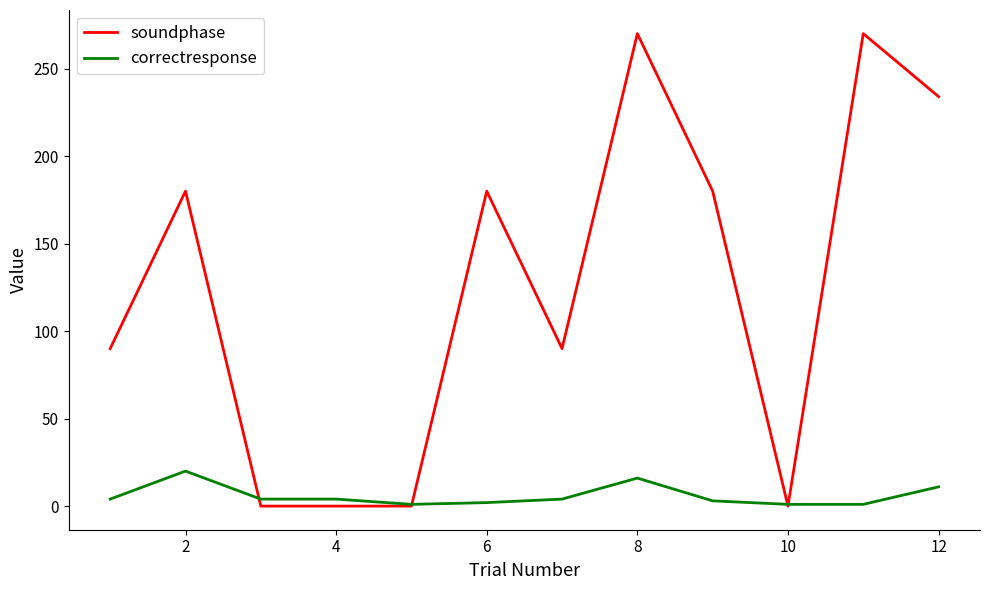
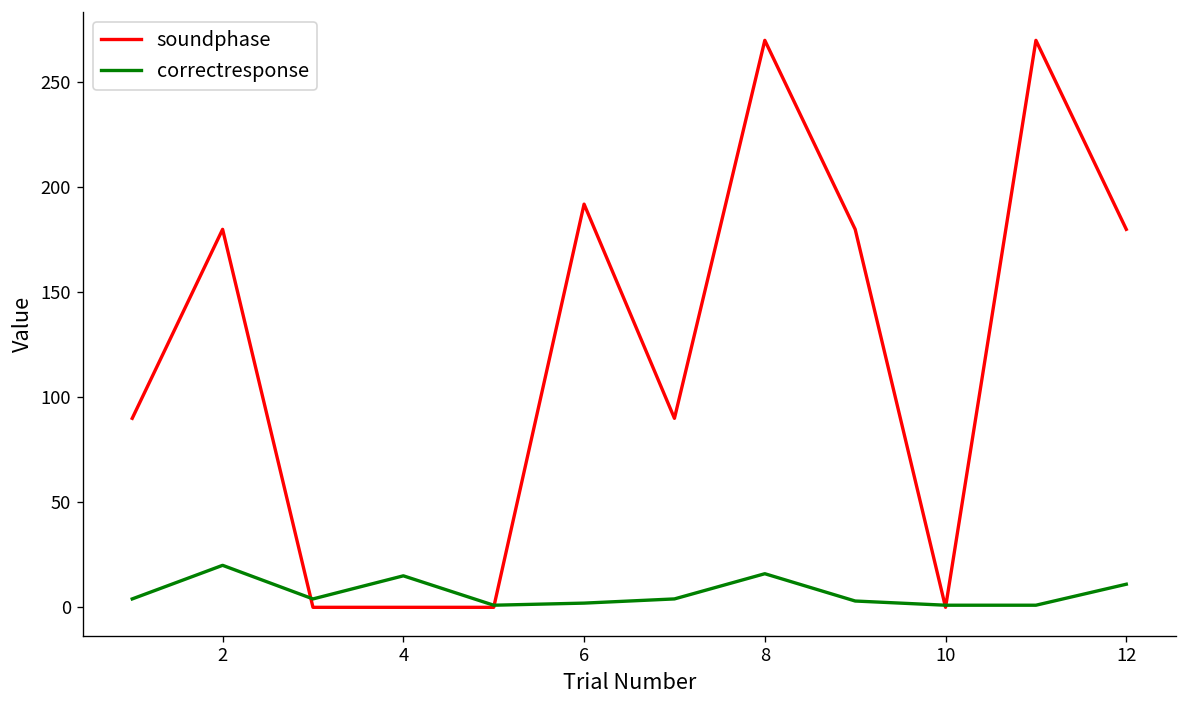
correctresponse, 4: 4 -> 15
soundphase, 6: 180 -> 192
soundphase, 12: 234 -> 180
